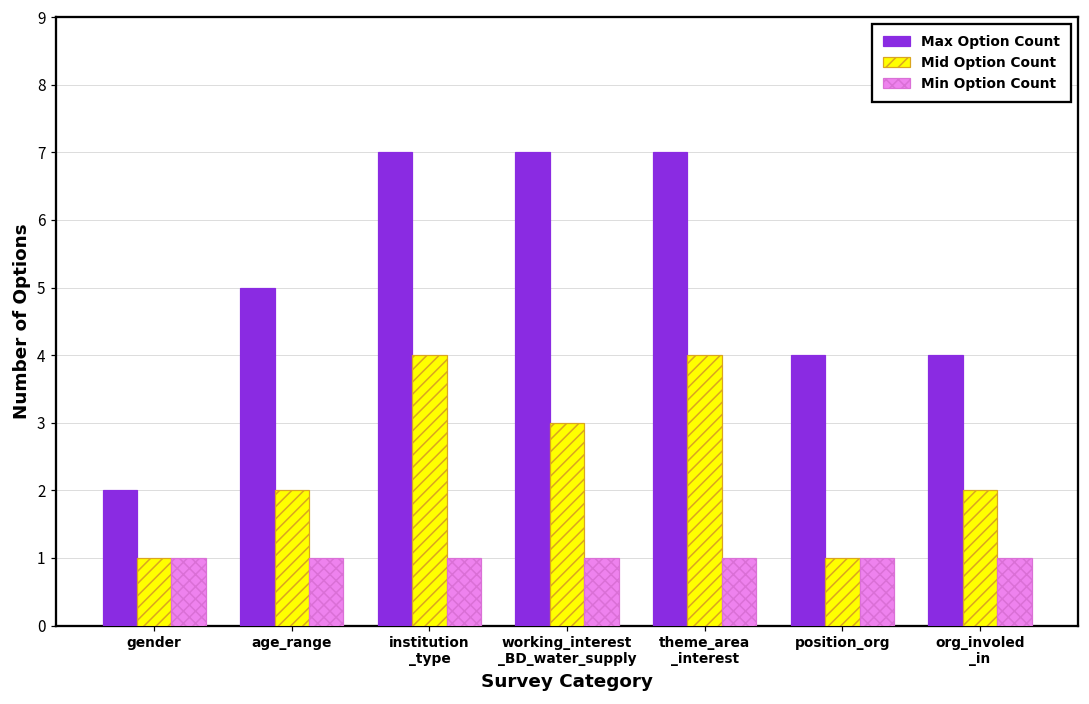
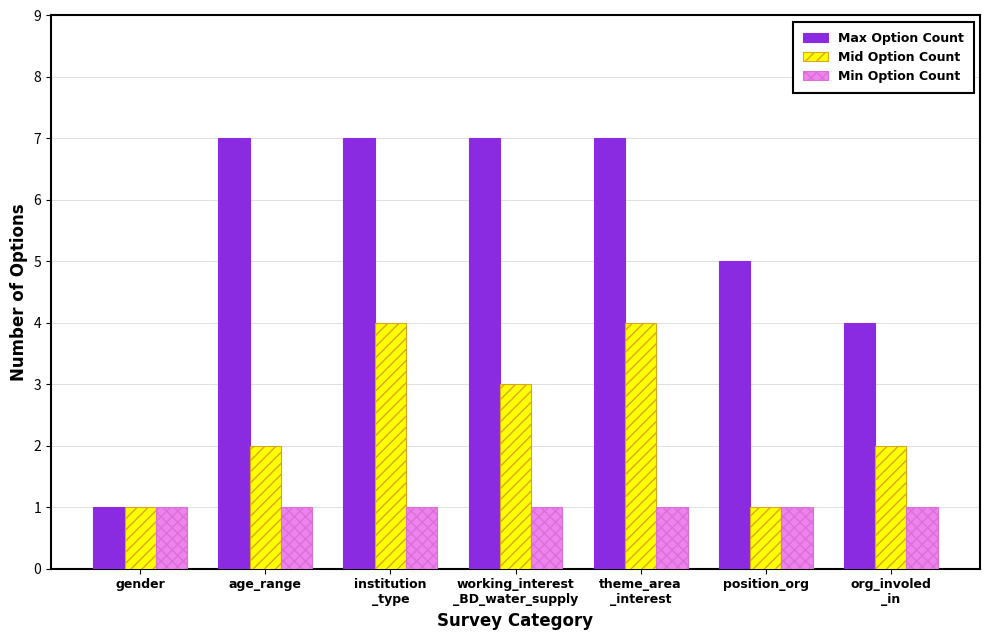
Max Option Count, gender: 2 -> 1
Max Option Count, age_range: 5 -> 7
Max Option Count, position_org: 4 -> 5
